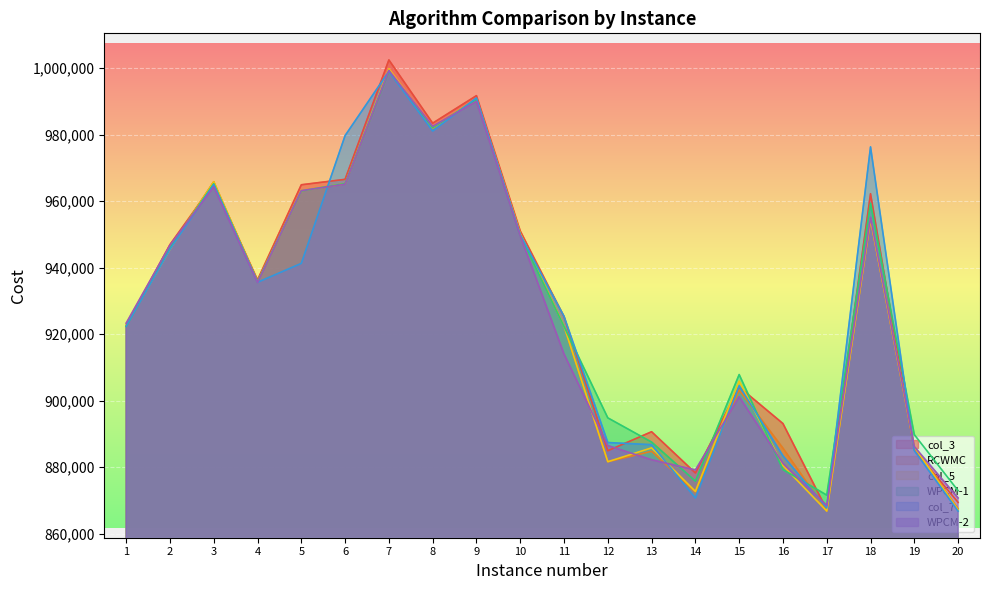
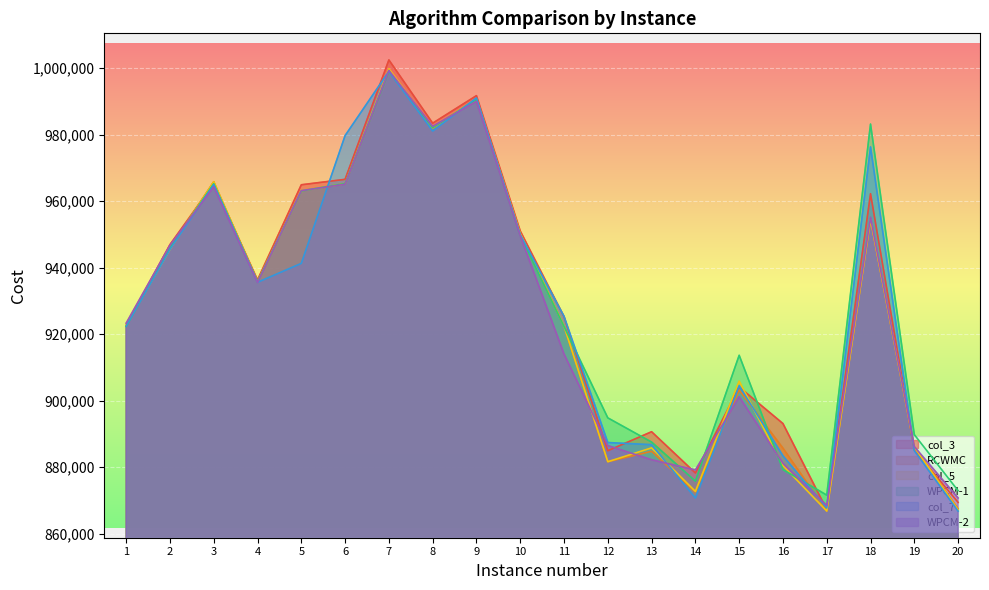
WPCM-1, 15: 908,000 -> 914,000
WPCM-1, 18: 959,000 -> 983,000
